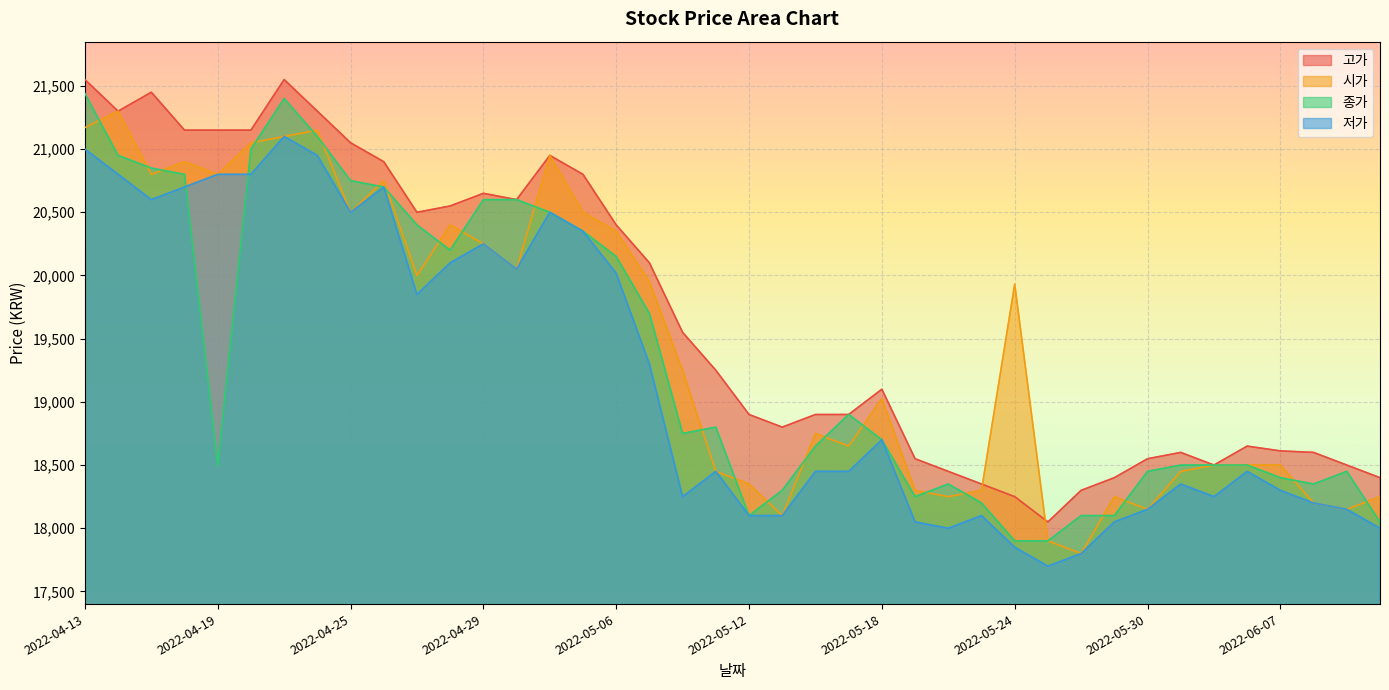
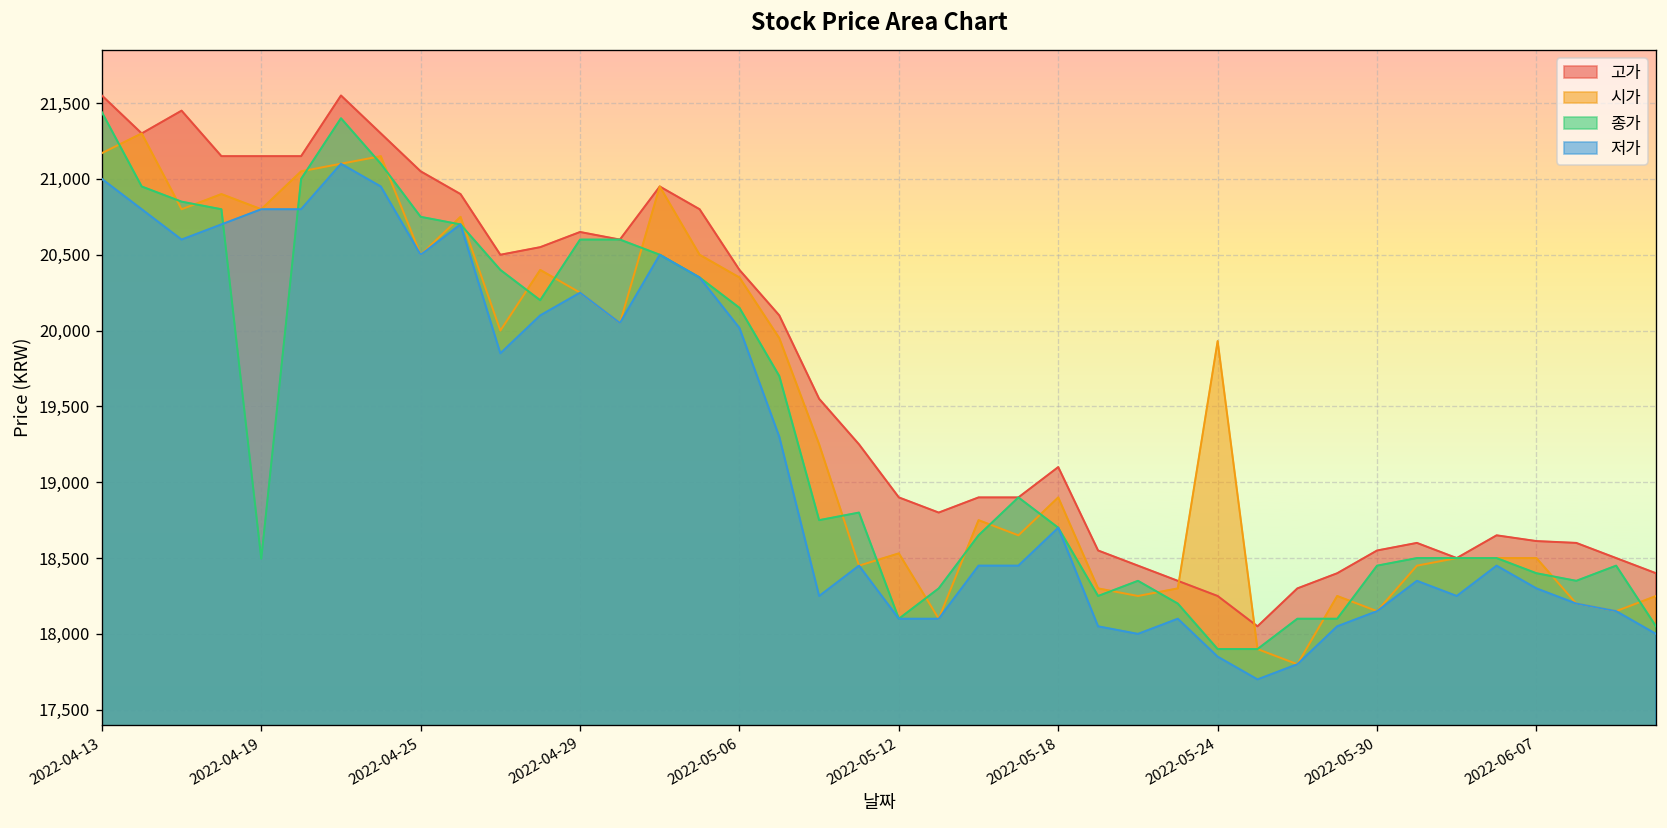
시가, 2022-05-12: 18,350 -> 18,530
시가, 2022-05-18: 19,030 -> 18,900
